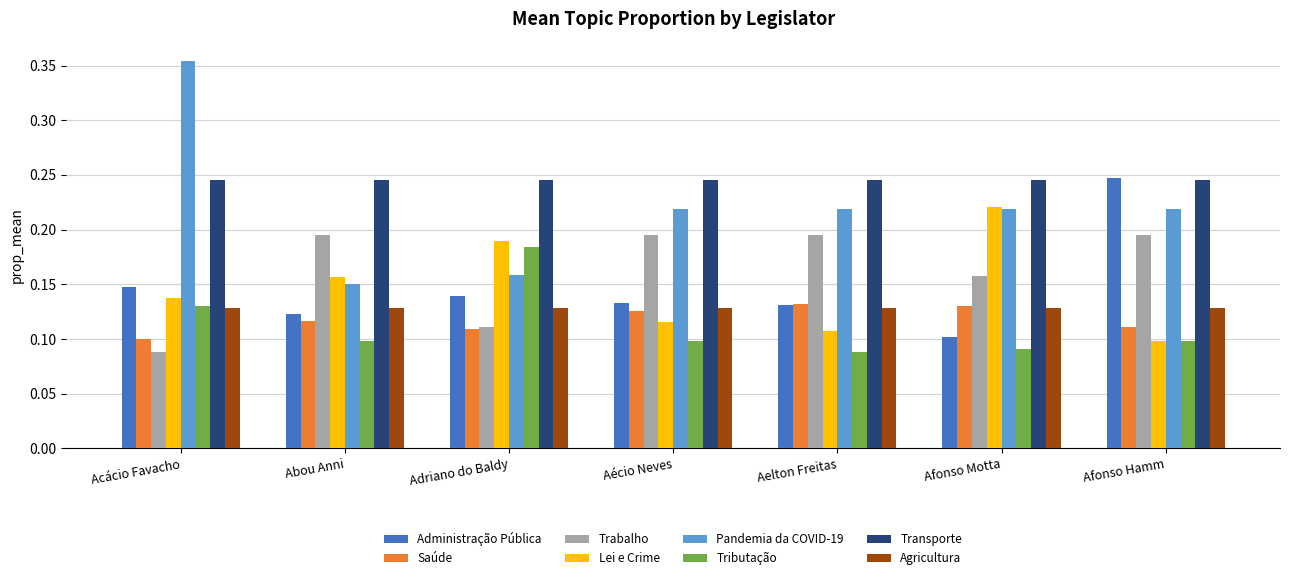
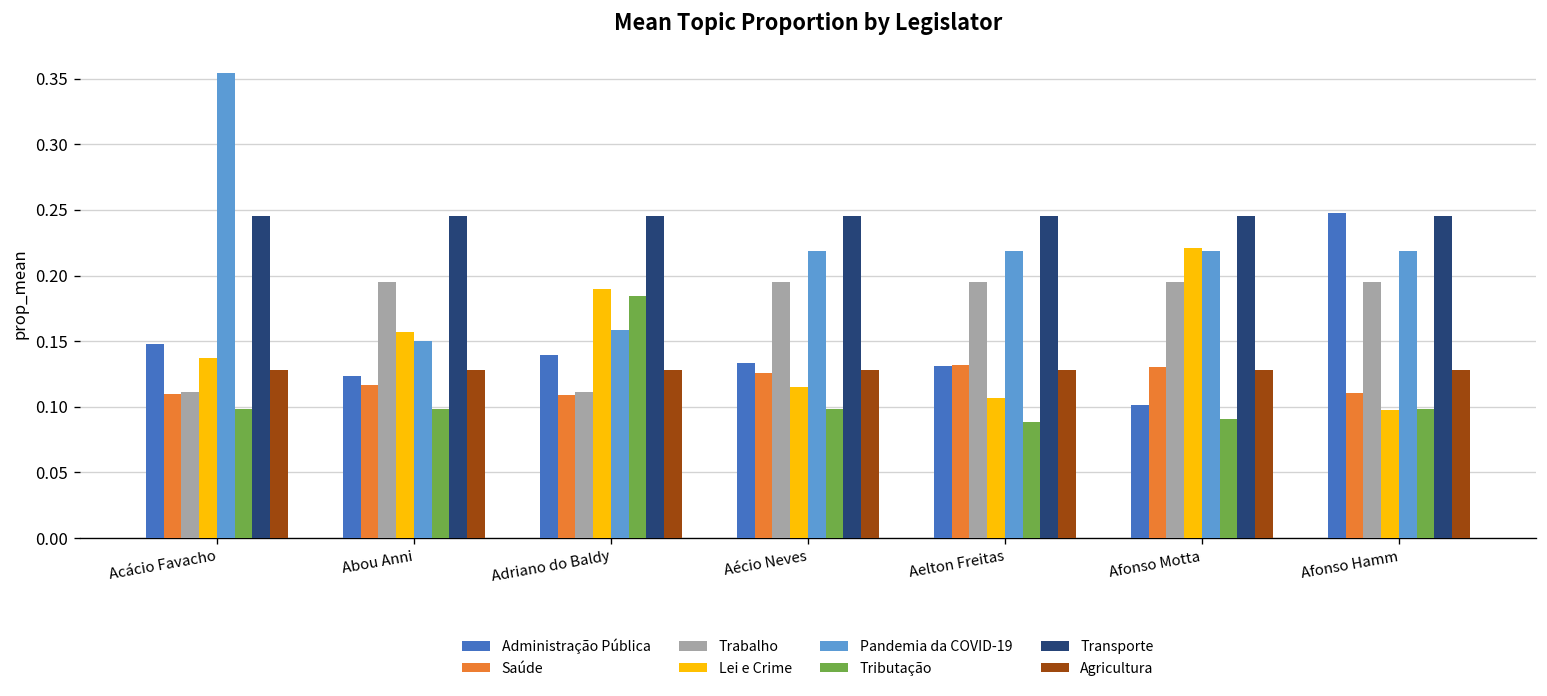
Saúde, Acácio Favacho: 0.100 -> 0.110
Trabalho, Acácio Favacho: 0.088 -> 0.111
Tributação, Acácio Favacho: 0.130 -> 0.099
Trabalho, Afonso Motta: 0.158 -> 0.195
